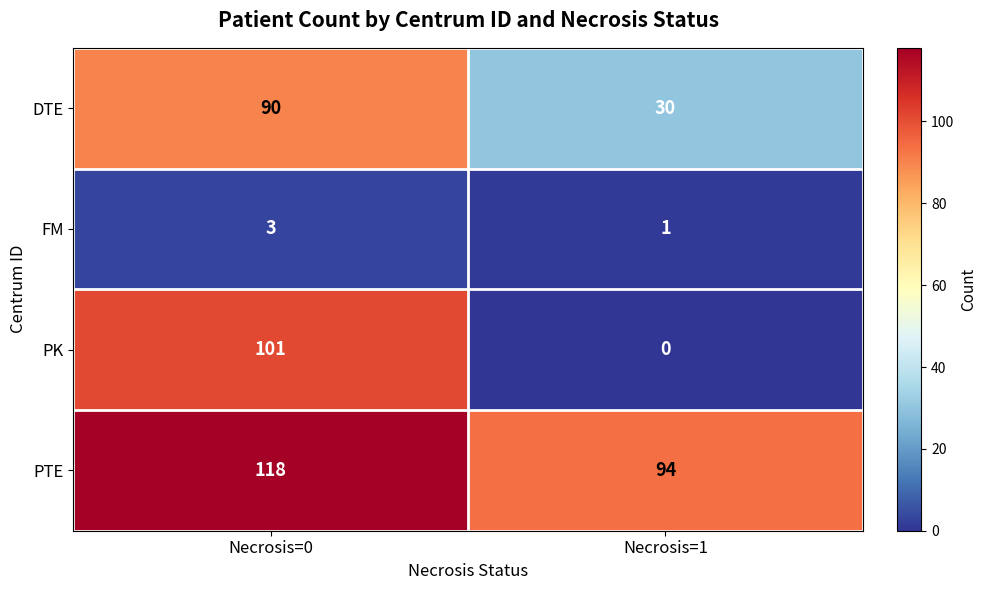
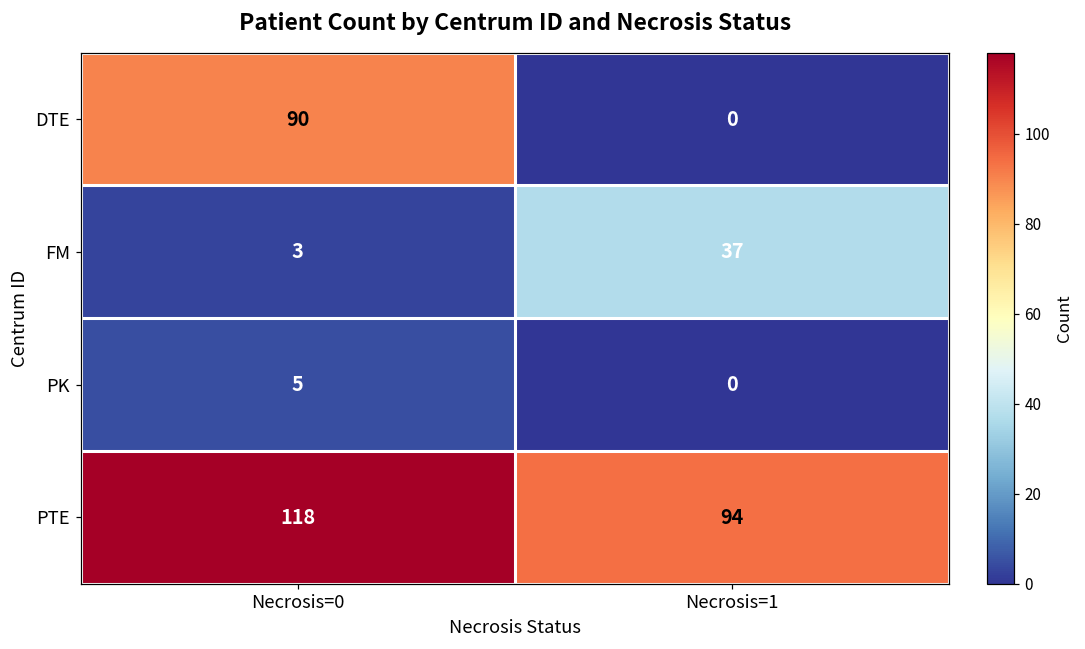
DTE, Necrosis=1: 30 -> 0
FM, Necrosis=1: 1 -> 37
PK, Necrosis=0: 101 -> 5
